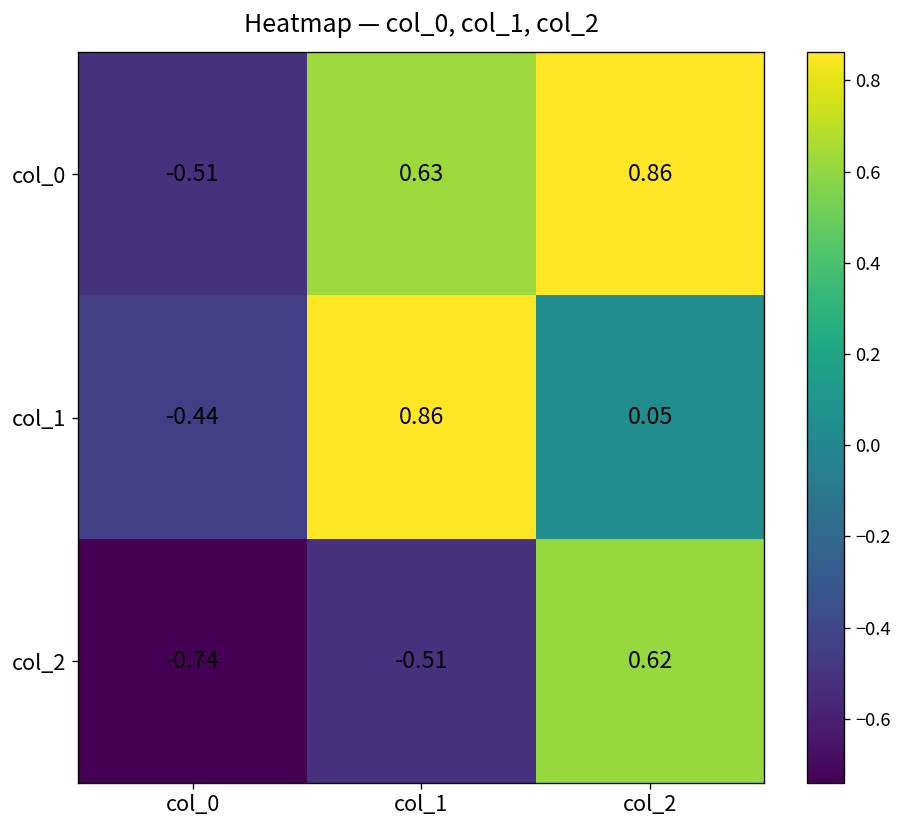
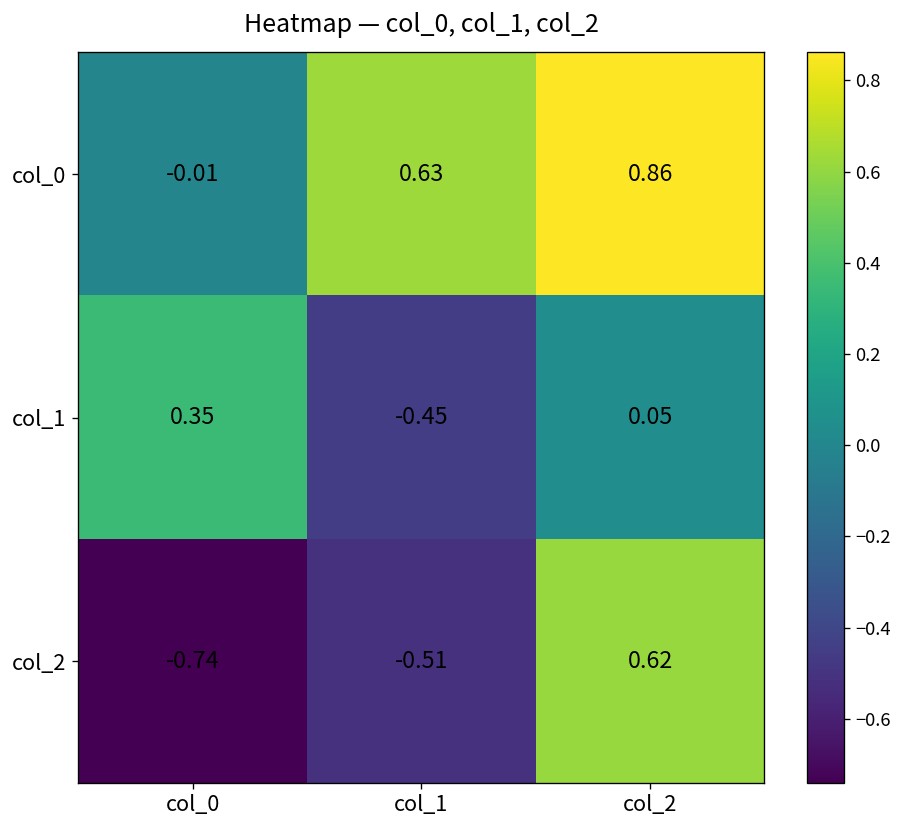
col_0, col_0: -0.51 -> -0.01
col_1, col_0: -0.44 -> 0.35
col_1, col_1: 0.86 -> -0.45
